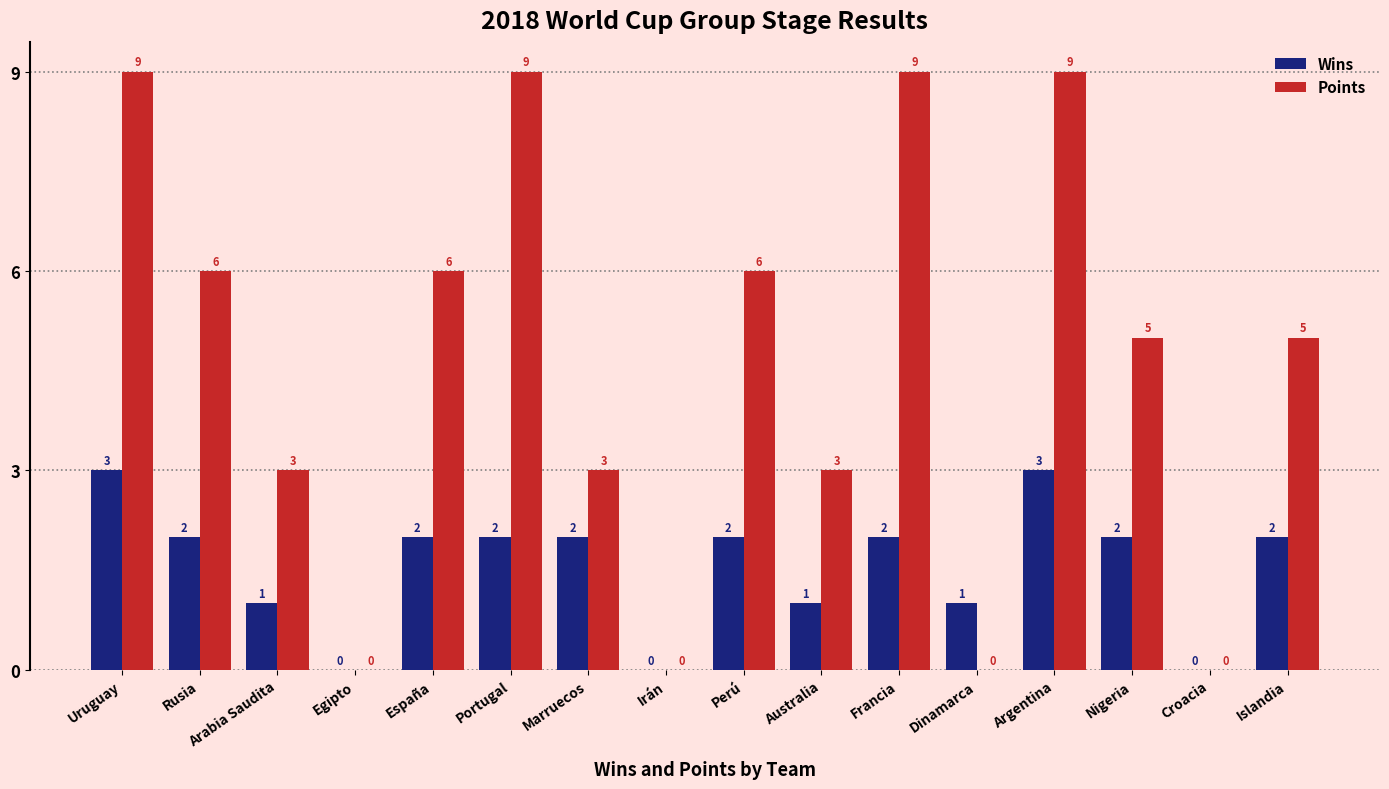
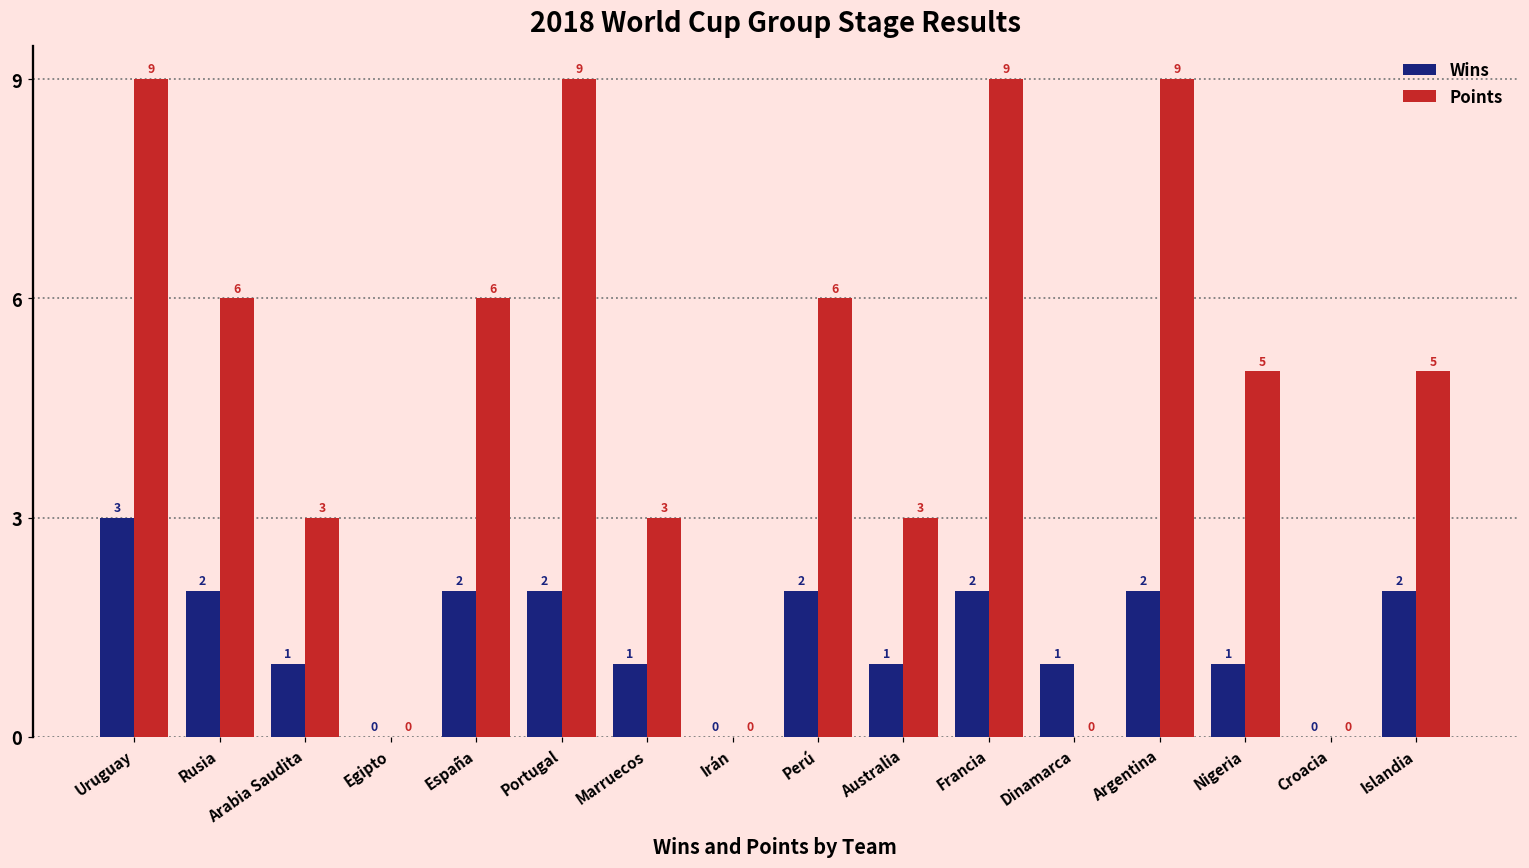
Wins, Marruecos: 2 -> 1
Wins, Argentina: 3 -> 2
Wins, Nigeria: 2 -> 1
